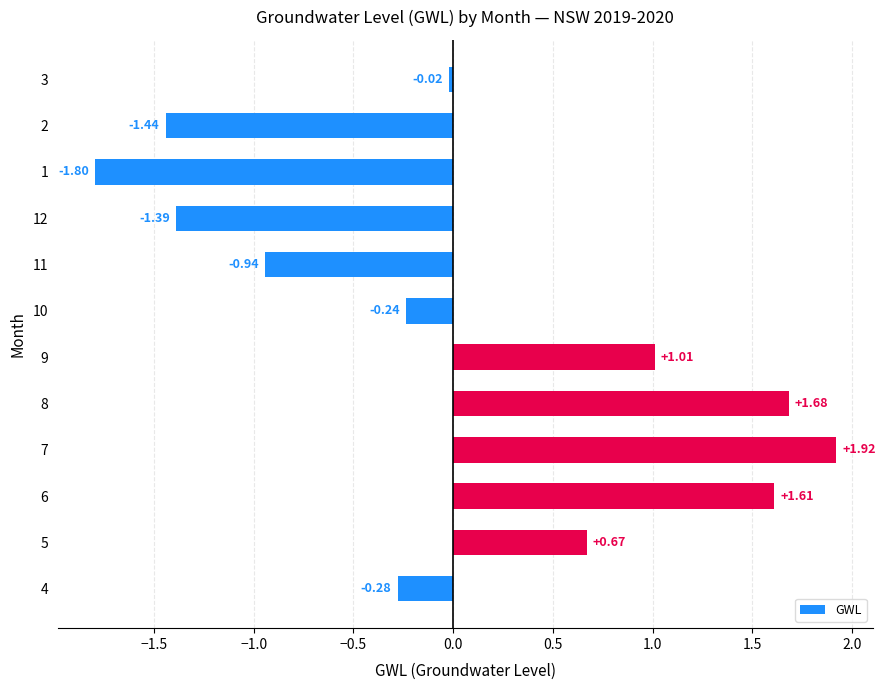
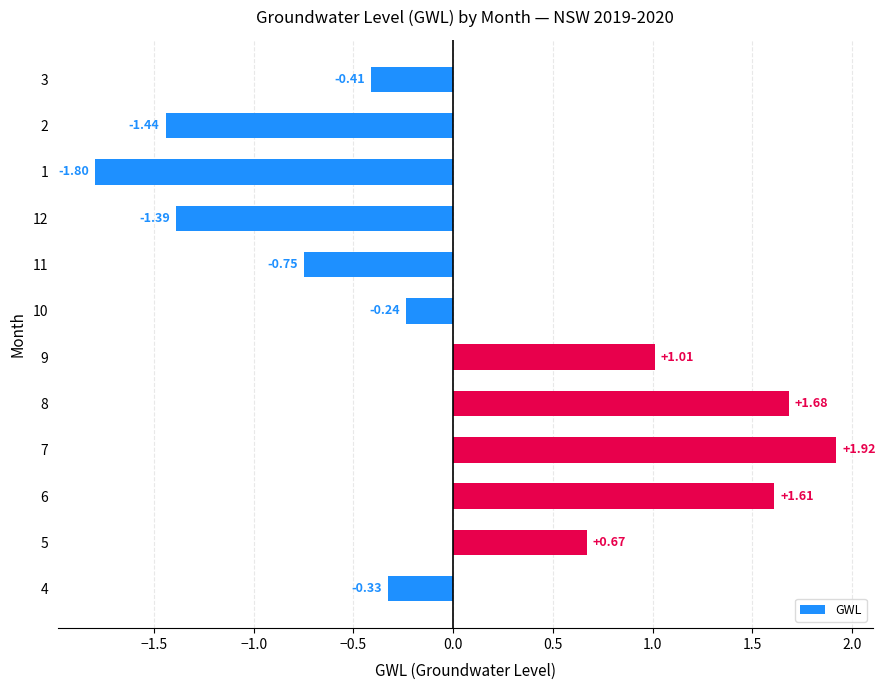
3: -0.02 -> -0.41
11: -0.94 -> -0.75
4: -0.28 -> -0.33
